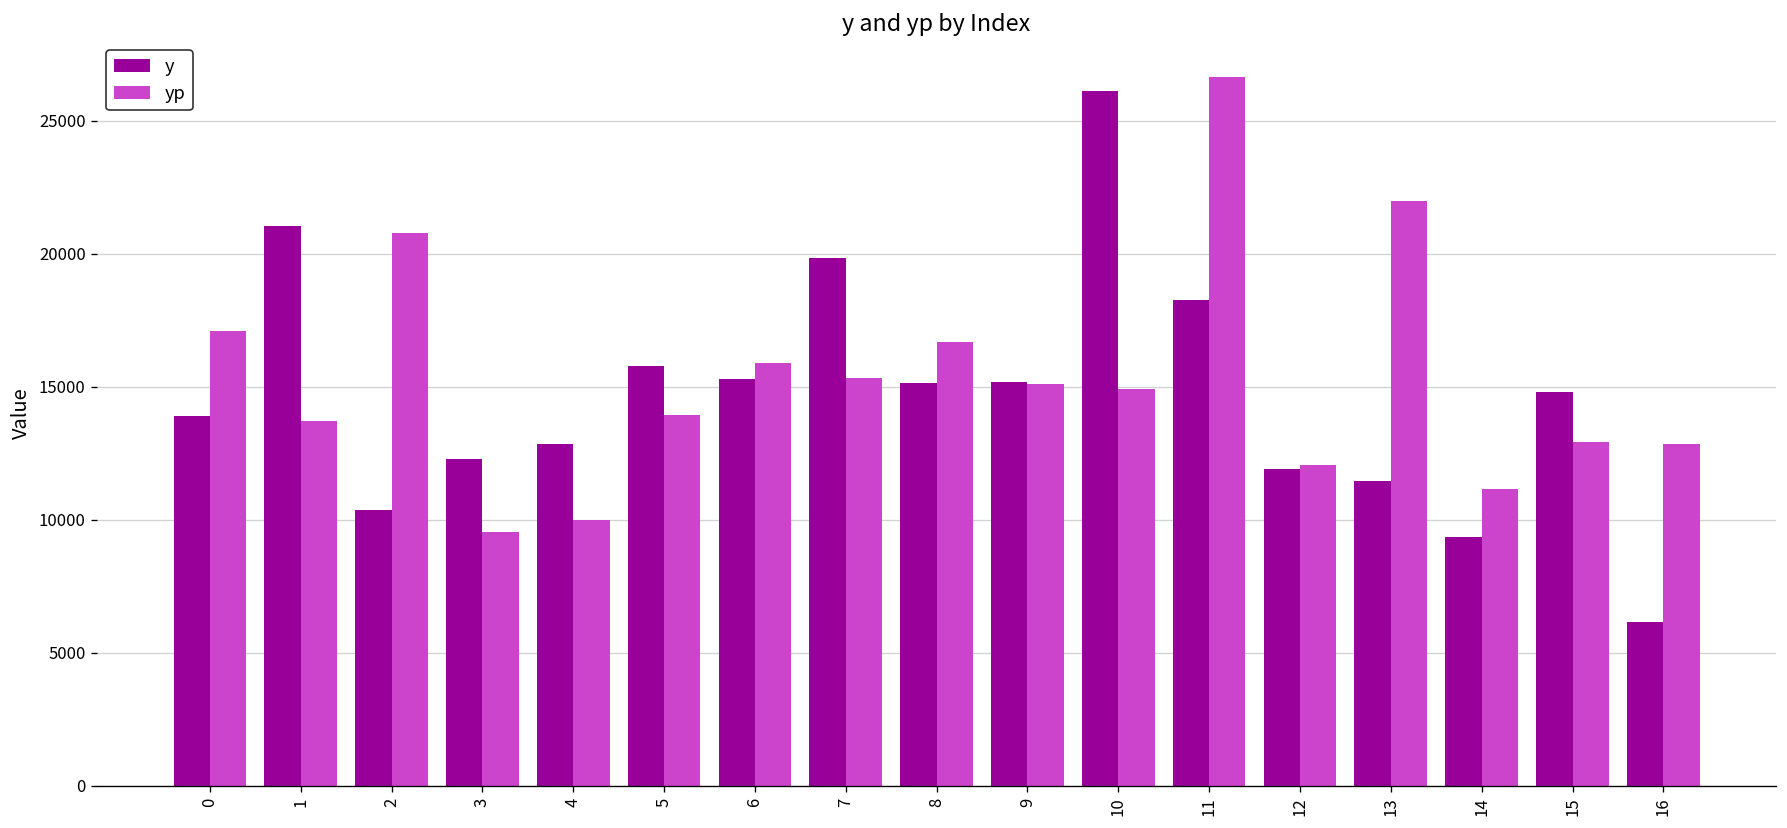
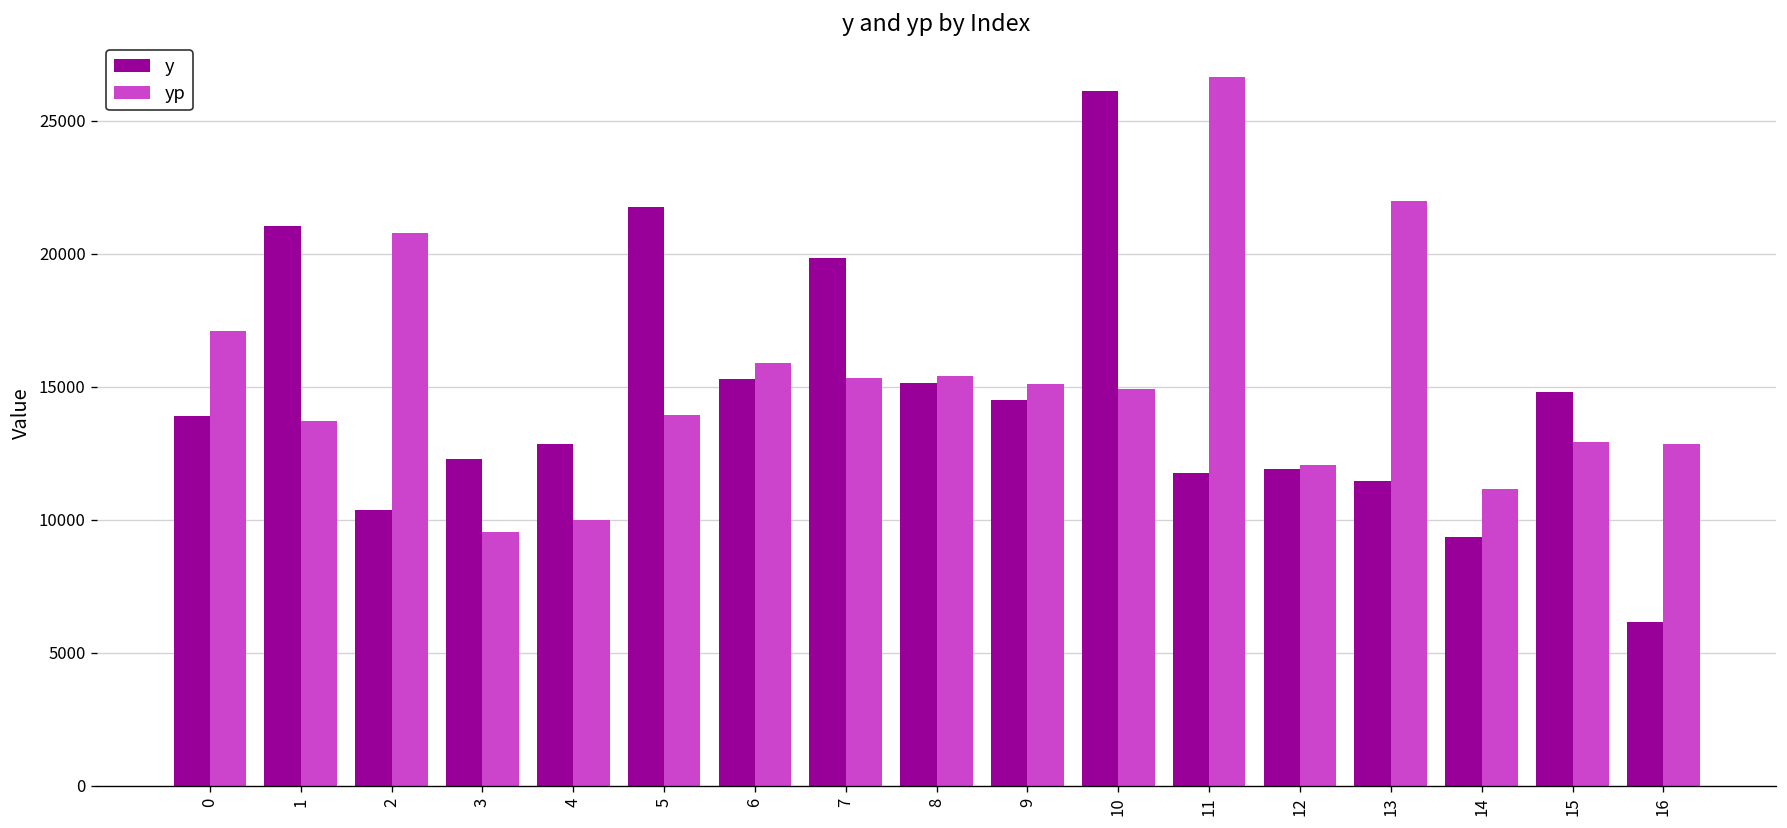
y, 5: 15800 -> 21800
yp, 8: 16700 -> 15400
y, 9: 15200 -> 14500
y, 11: 18200 -> 11800
